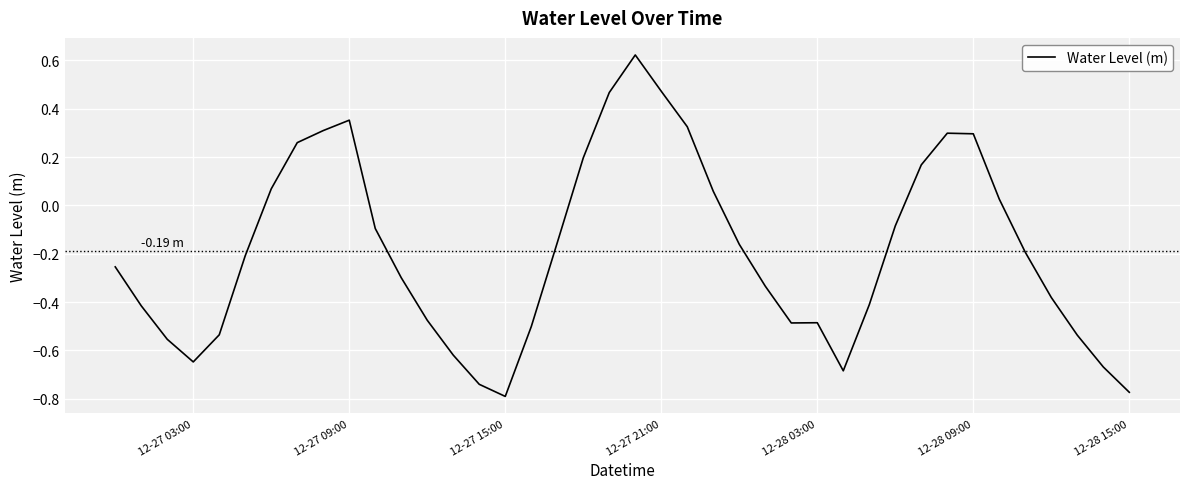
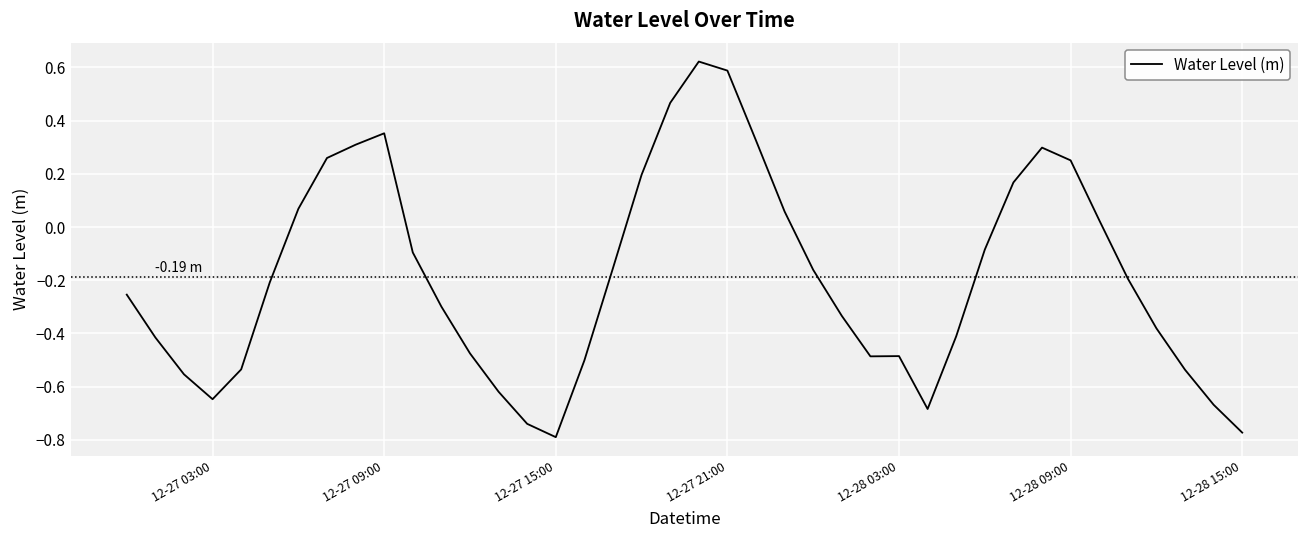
12-27 21:00: 0.47 -> 0.59
12-28 09:00: 0.30 -> 0.25
